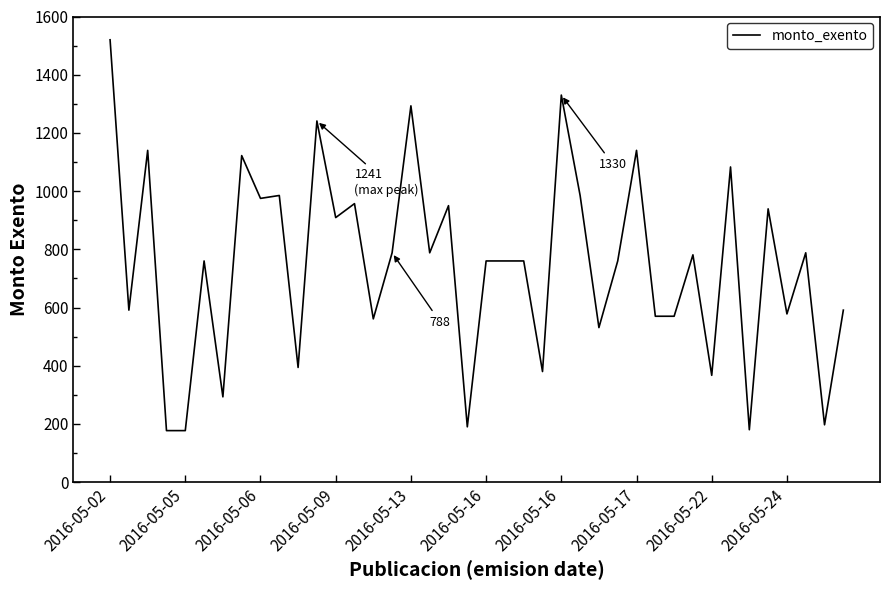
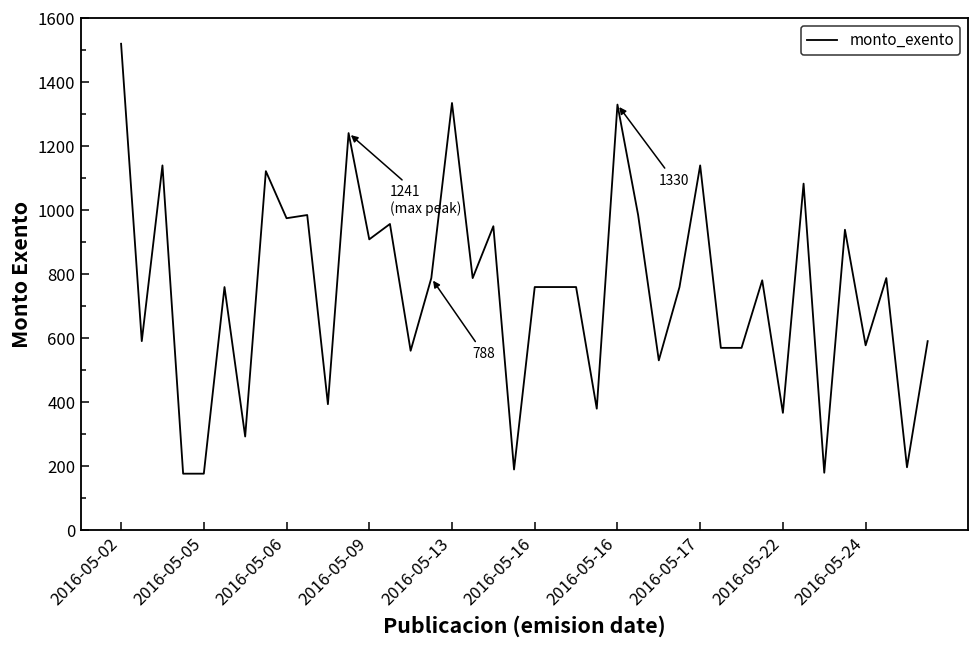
2016-05-13: 1290 -> 1340
